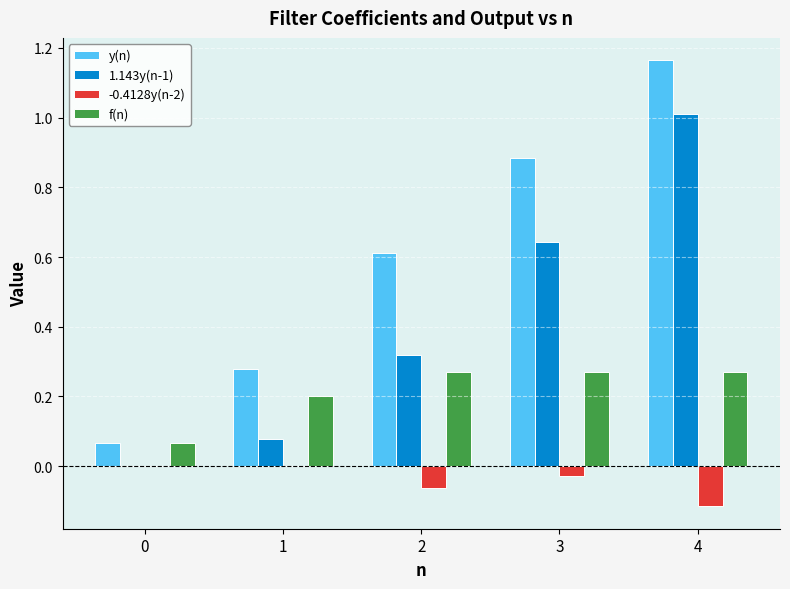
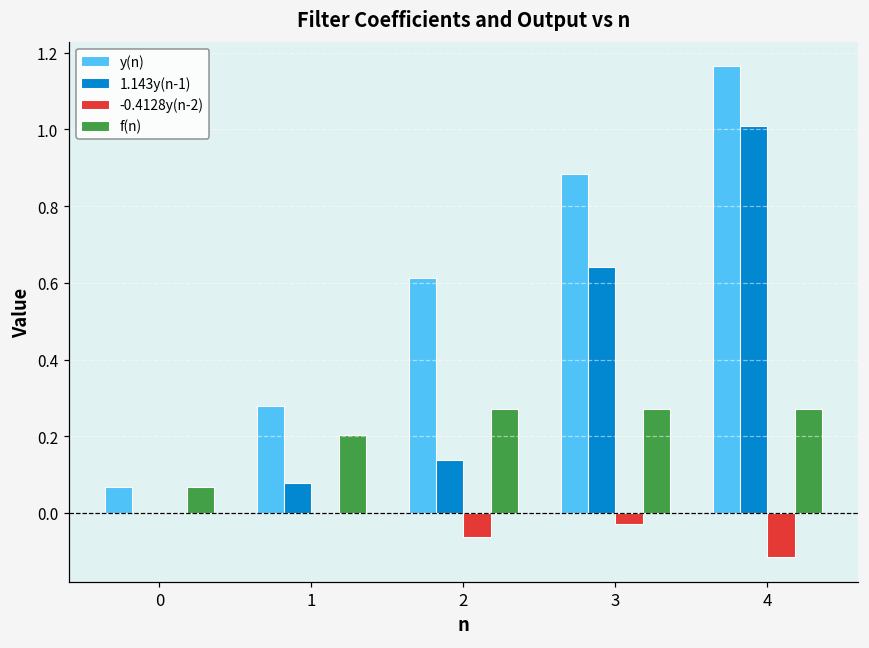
1.143y(n-1), 2: 0.32 -> 0.14
